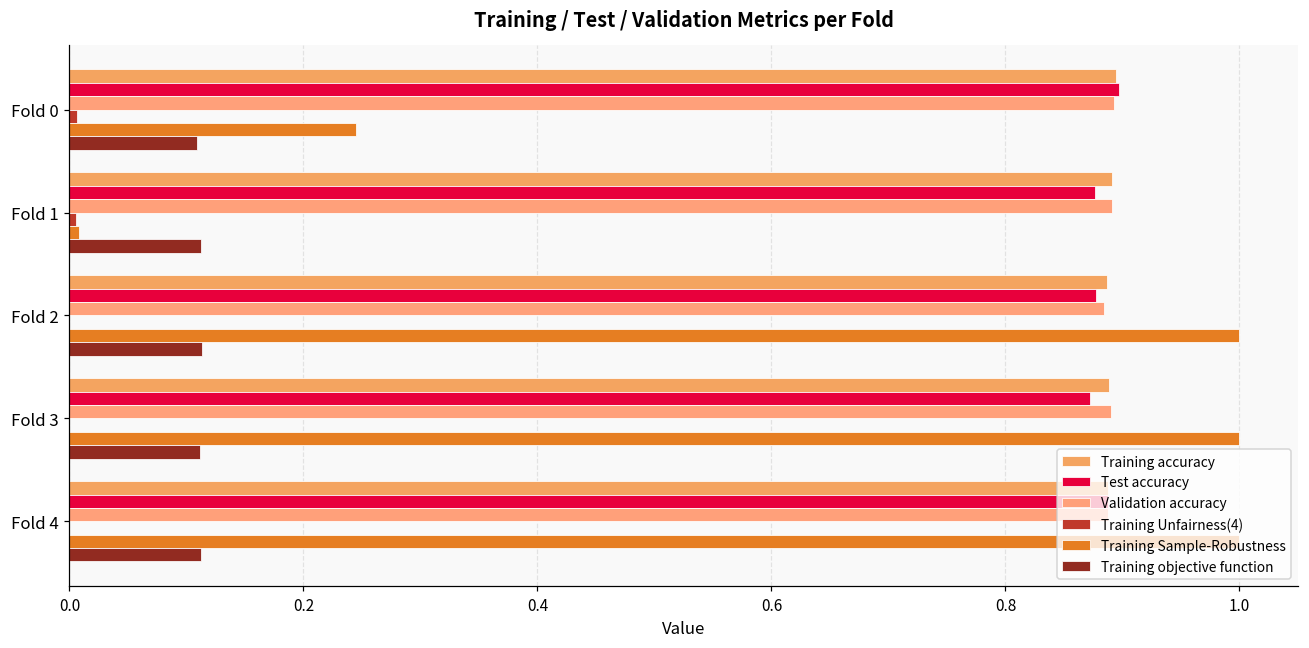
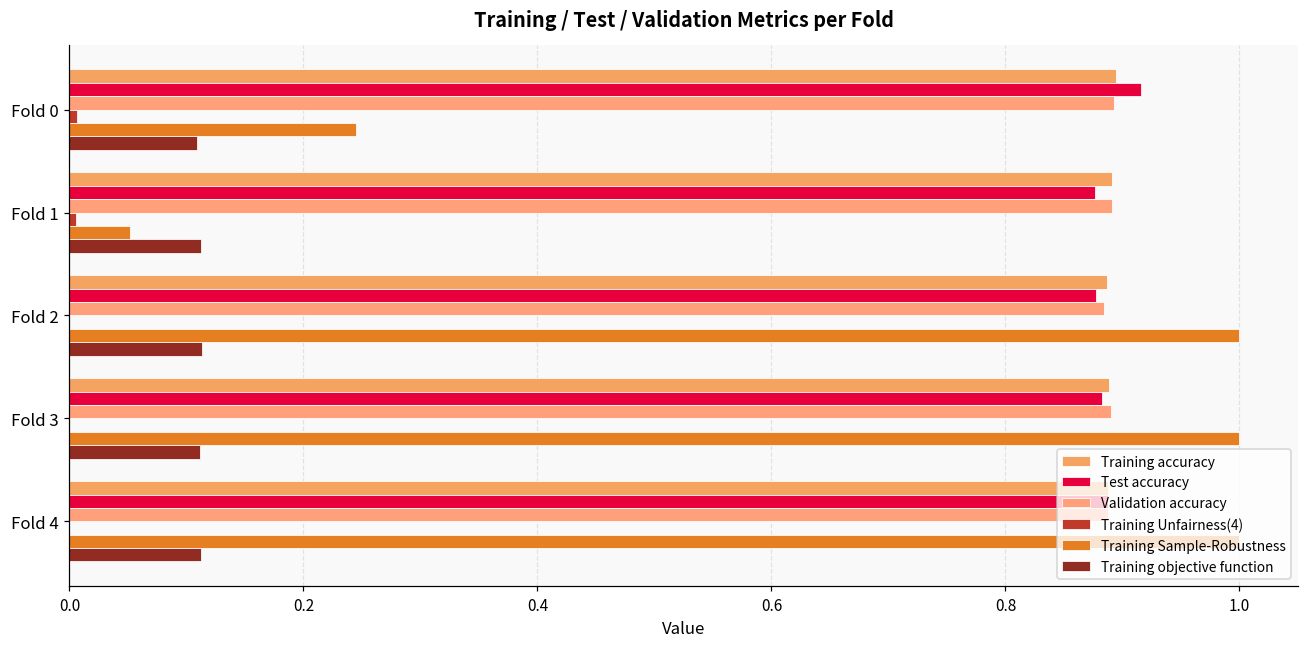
Test accuracy, Fold 0: 0.897 -> 0.916
Training Sample-Robustness, Fold 1: 0.008 -> 0.051
Test accuracy, Fold 3: 0.873 -> 0.883
